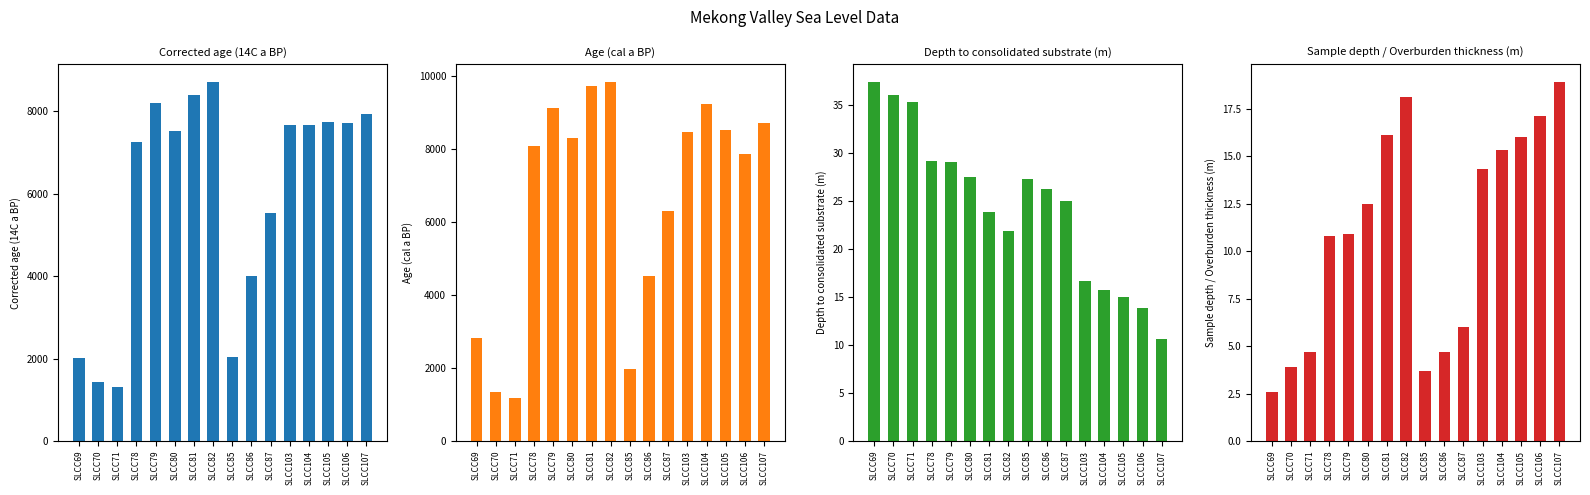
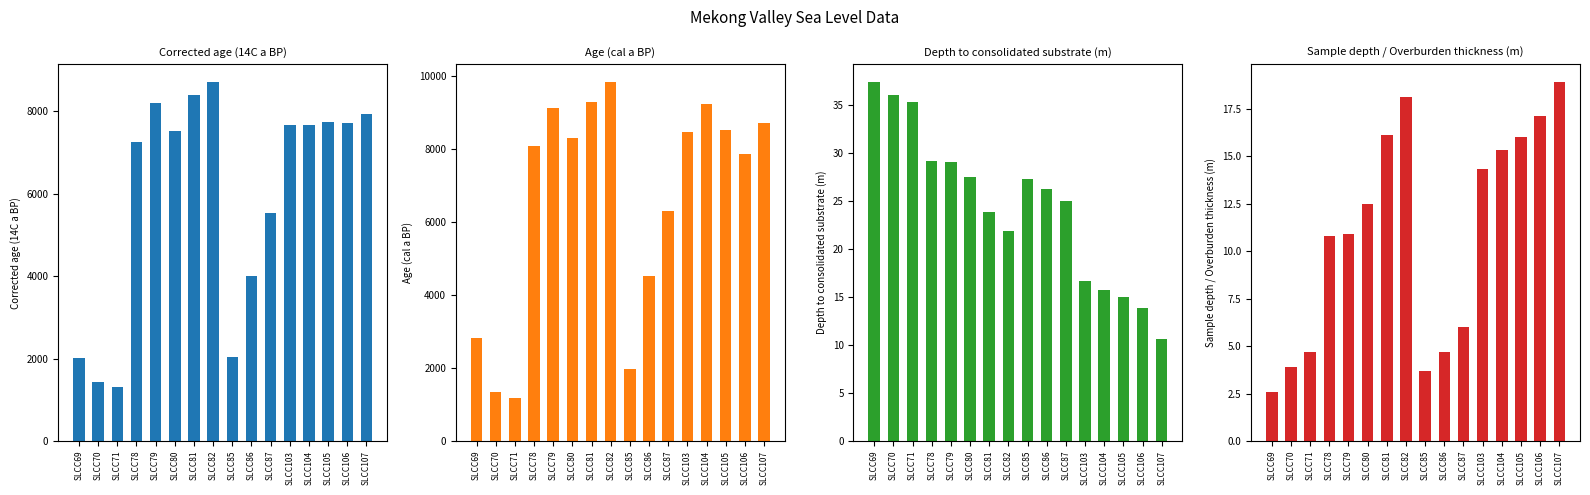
Age (cal a BP), SLCC81: 9700 -> 9300
